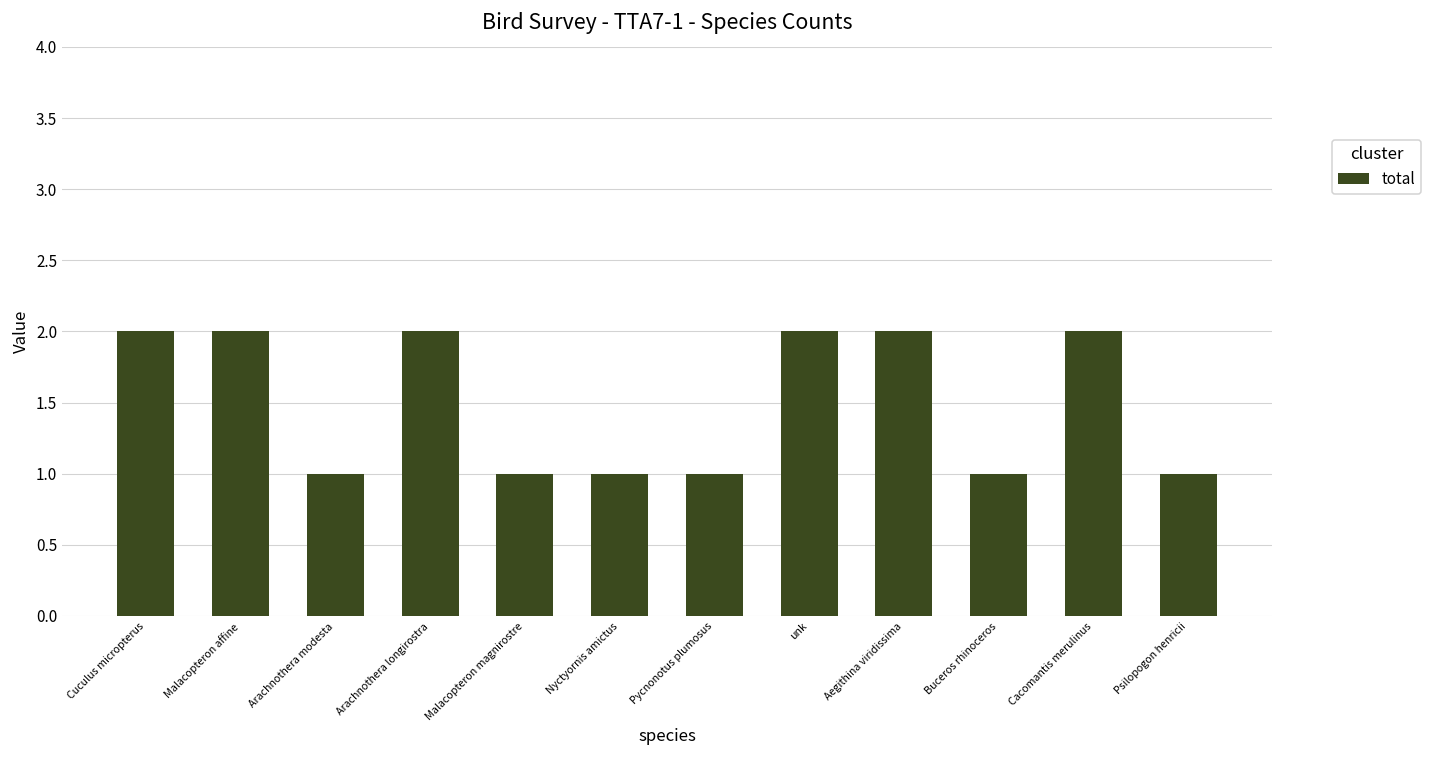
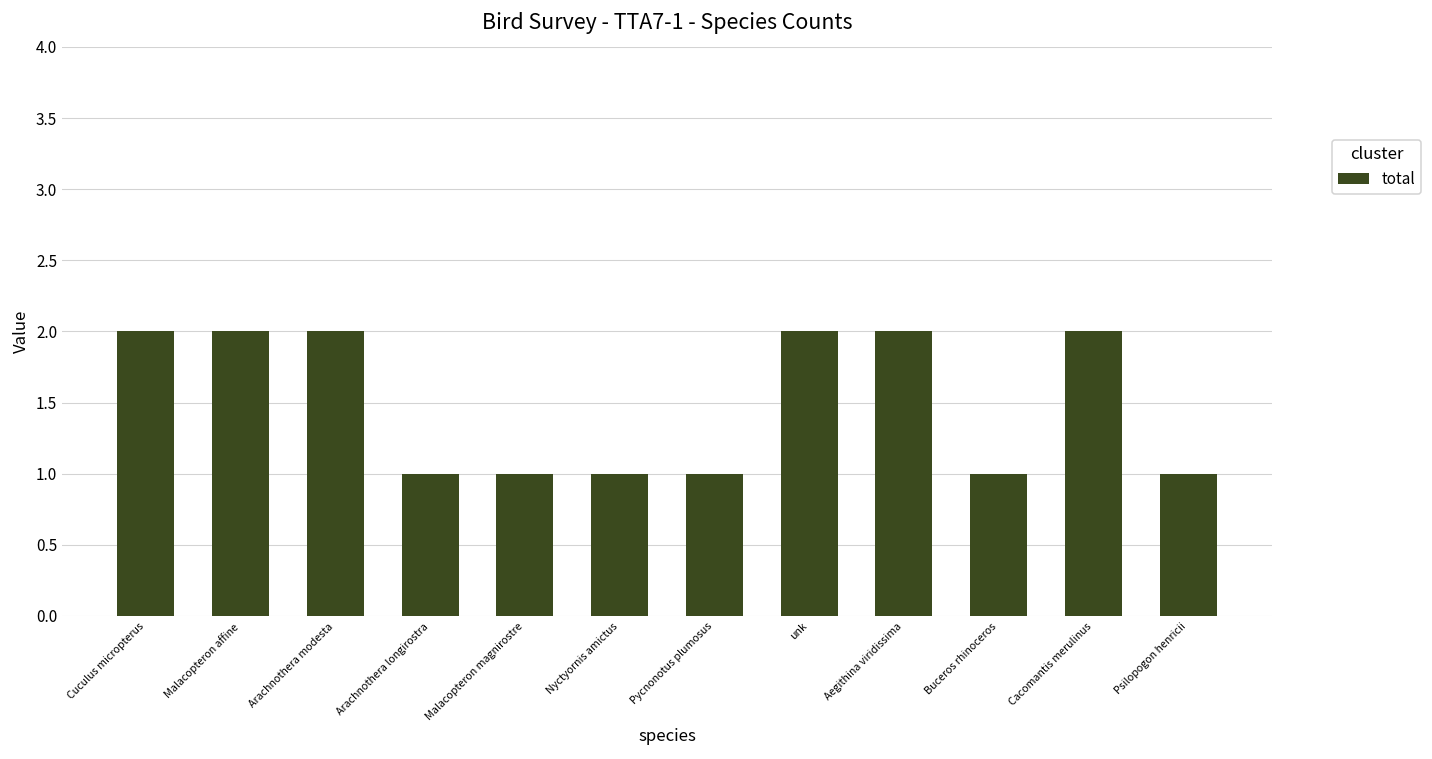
Arachnothera modesta: 1 -> 2
Arachnothera longirostra: 2 -> 1
